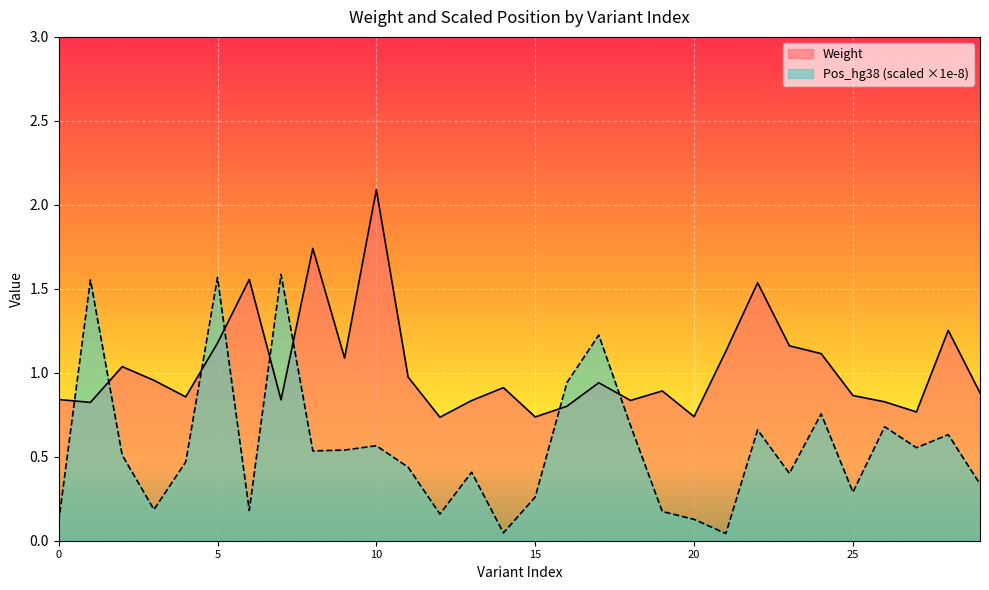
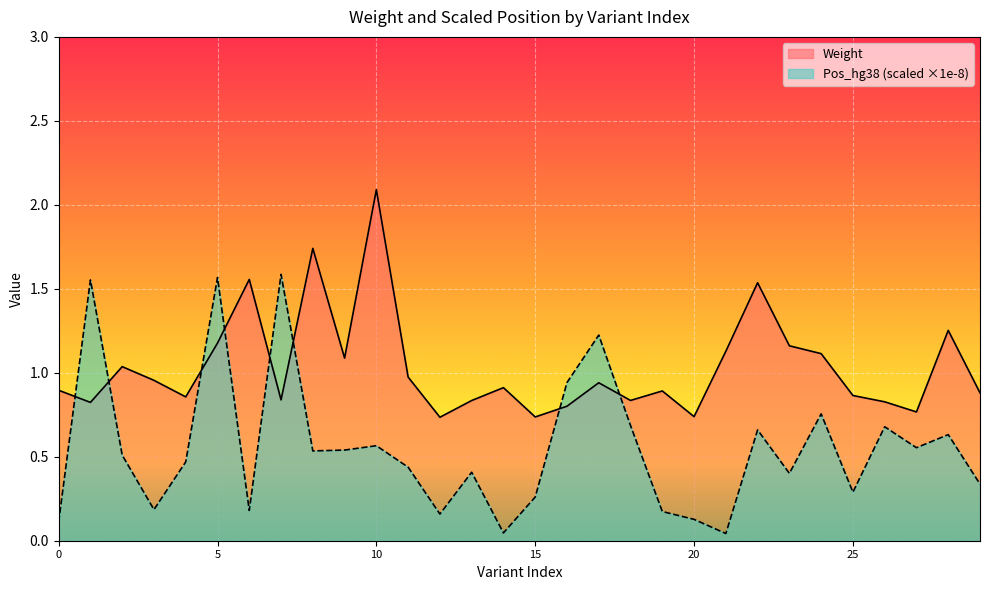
Weight, 0: 0.84 -> 0.90
